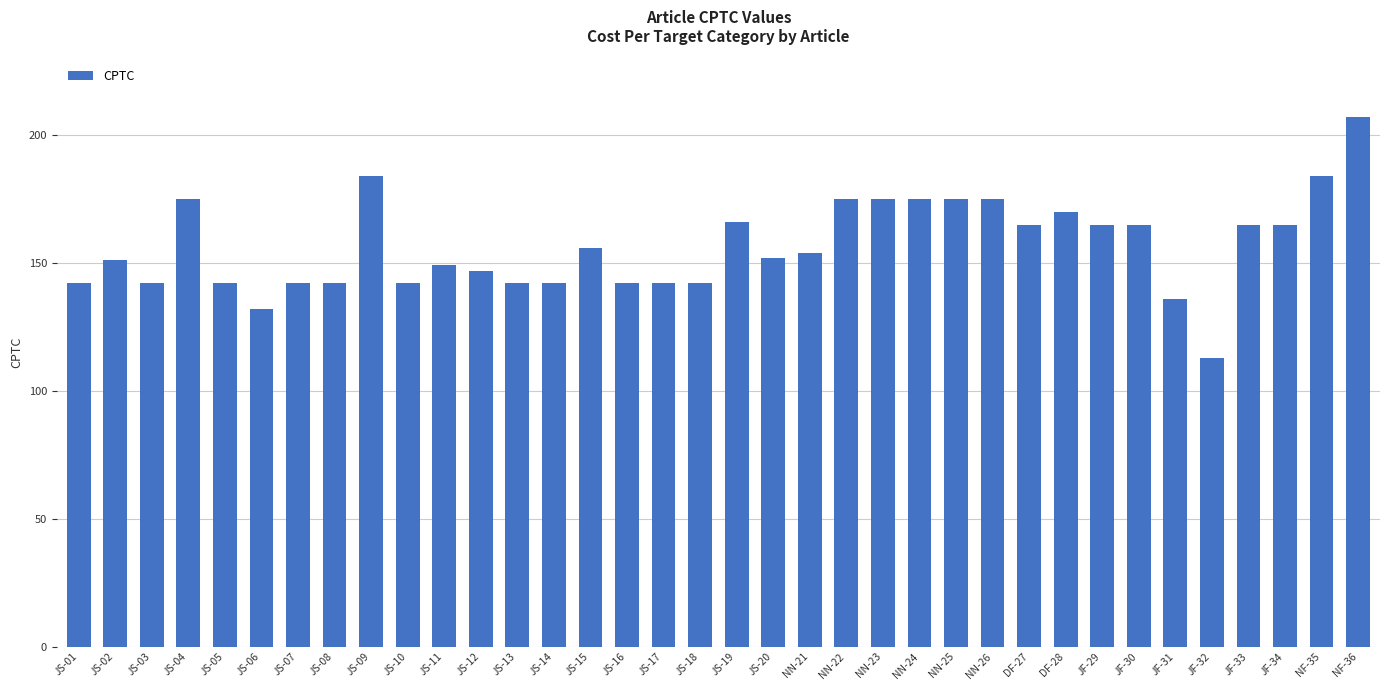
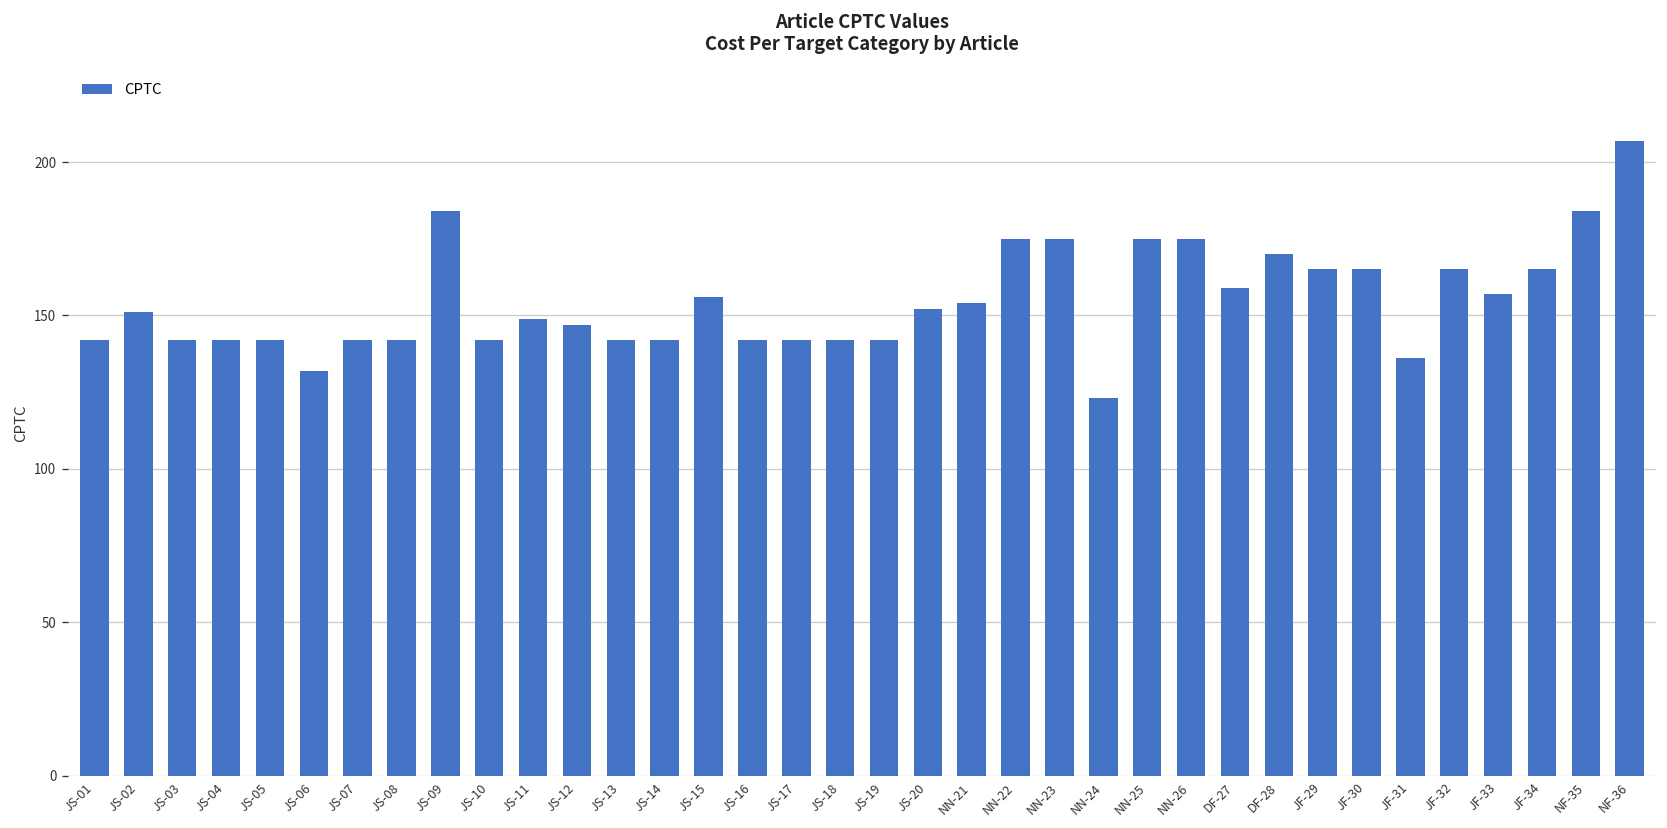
JS-04: 175 -> 142
JS-19: 166 -> 142
NN-24: 175 -> 123
DF-27: 165 -> 159
JF-32: 113 -> 165
JF-33: 165 -> 157
